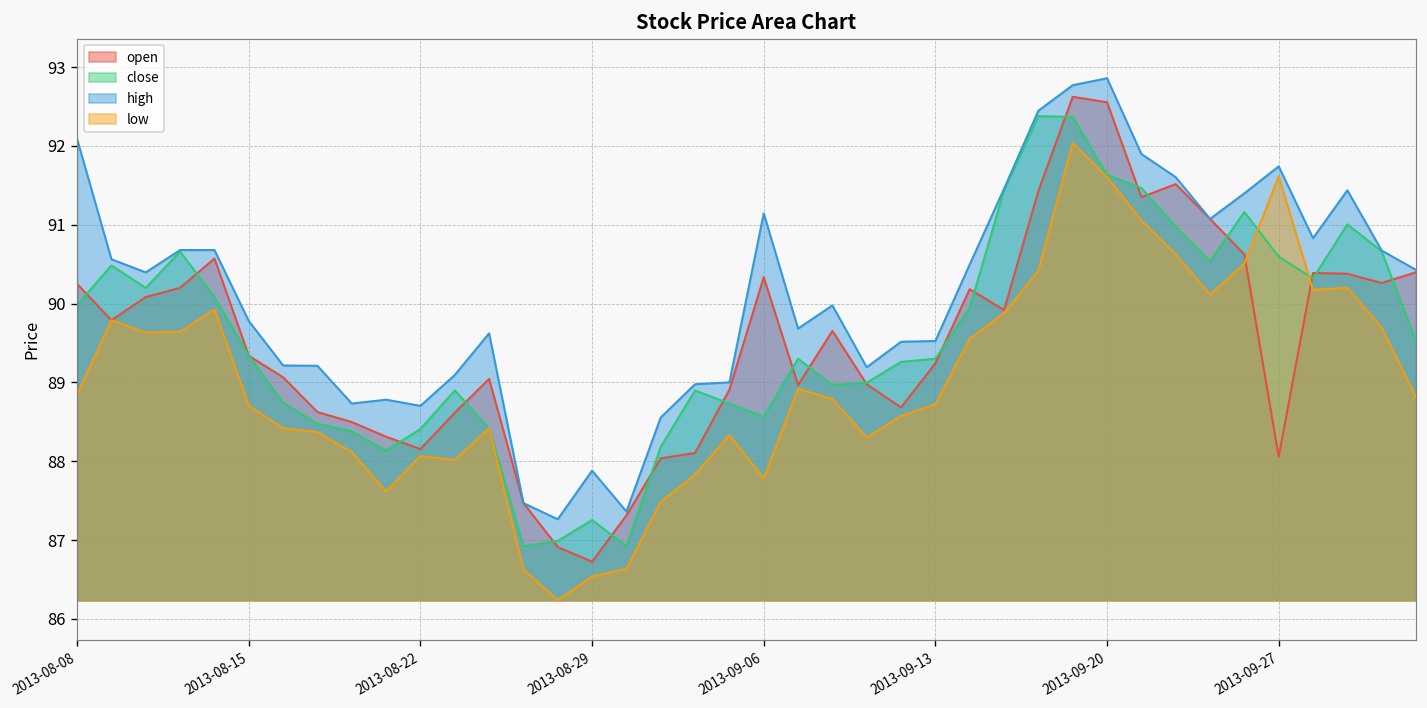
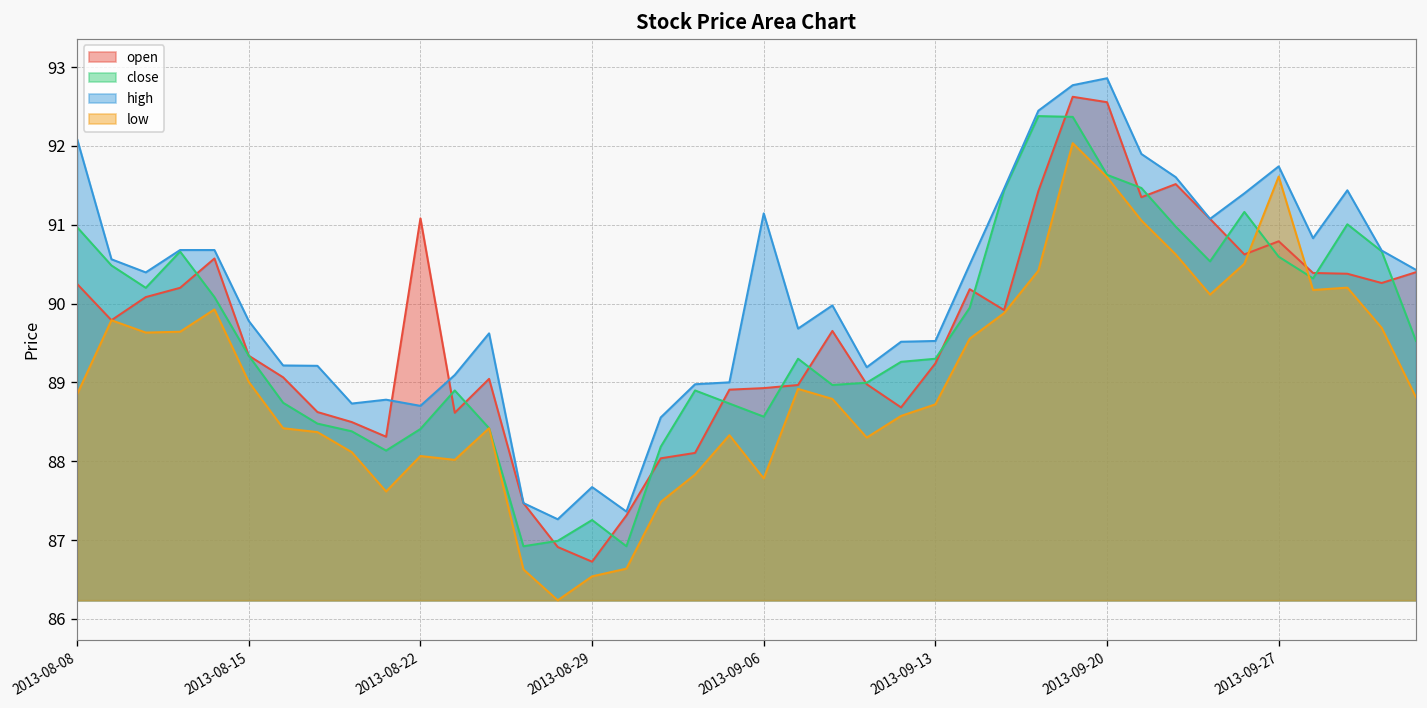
close, 2013-08-08: 90.0 -> 91.0
low, 2013-08-15: 88.7 -> 89.0
open, 2013-08-22: 88.2 -> 91.1
high, 2013-08-29: 87.9 -> 87.7
open, 2013-09-06: 90.3 -> 88.9
open, 2013-09-27: 88.1 -> 90.8
